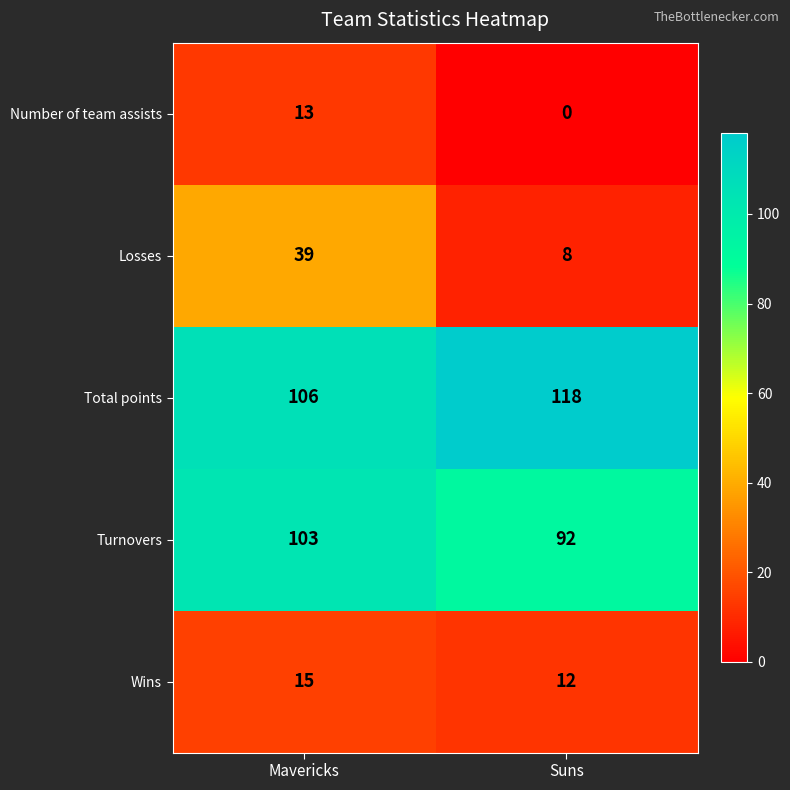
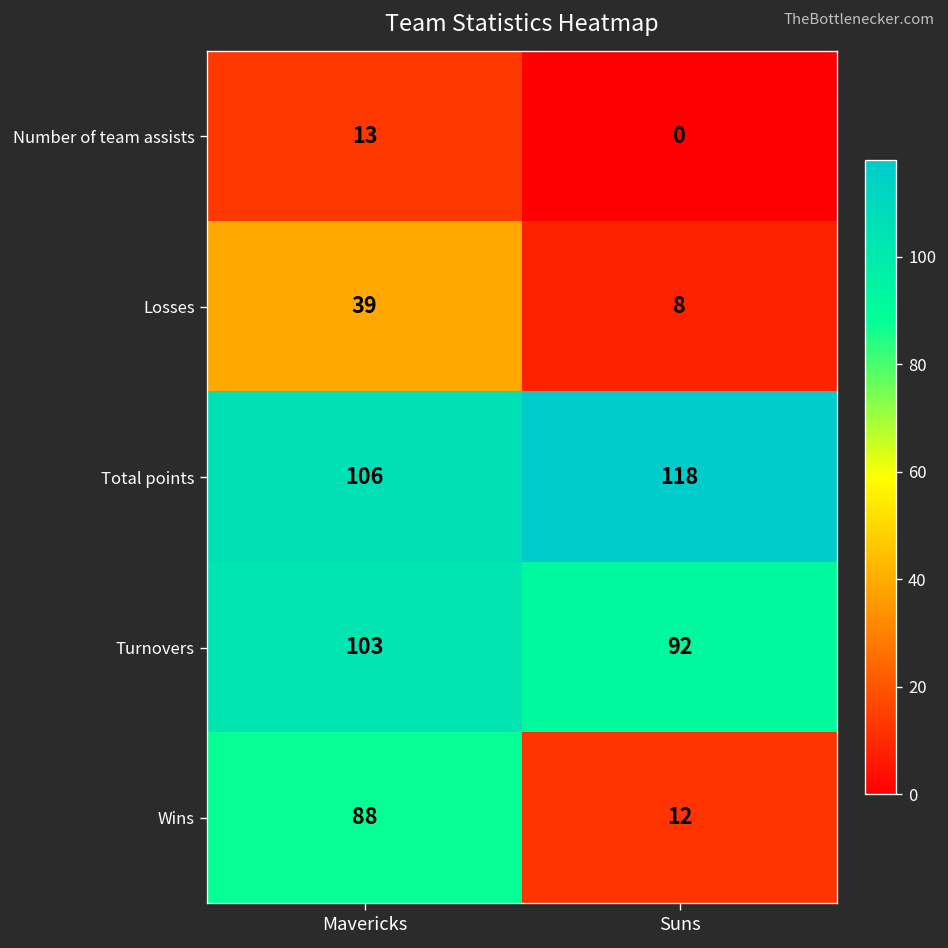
Wins, Mavericks: 15 -> 88
